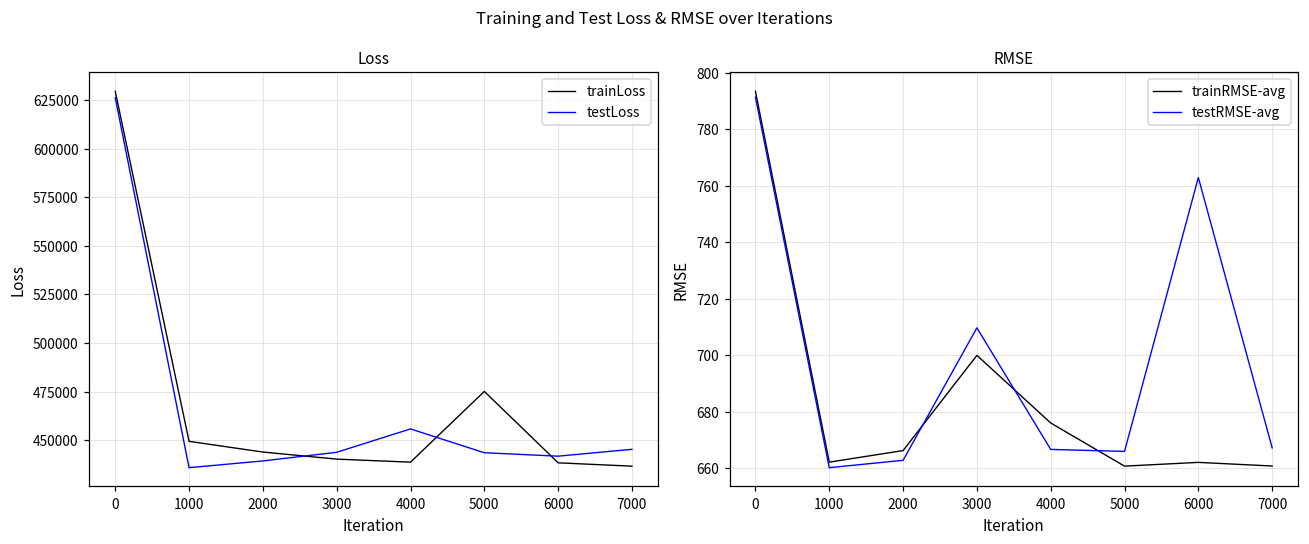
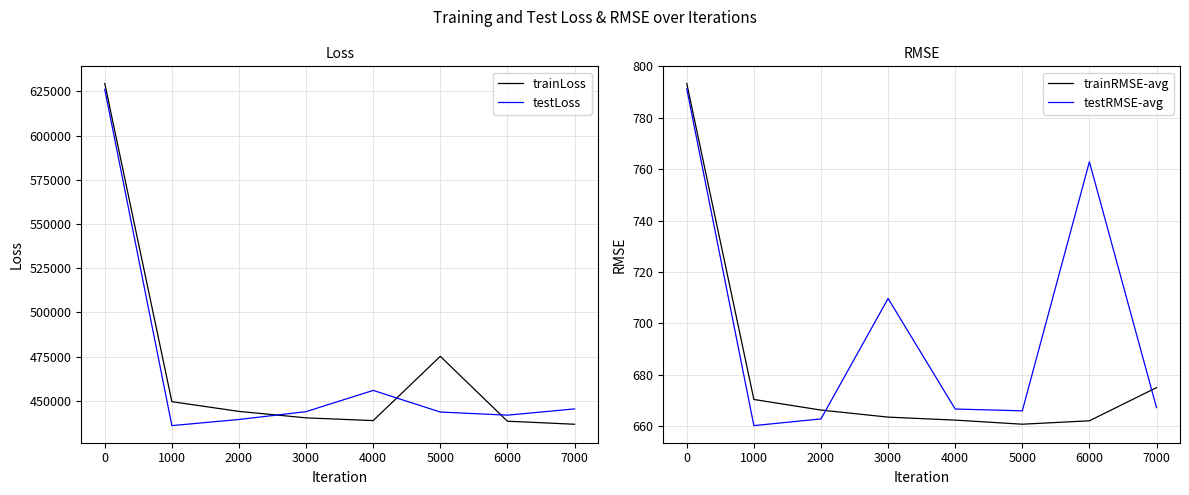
RMSE, trainRMSE-avg, 1000: 662 -> 670
RMSE, trainRMSE-avg, 3000: 700 -> 664
RMSE, trainRMSE-avg, 4000: 676 -> 662
RMSE, trainRMSE-avg, 7000: 661 -> 675
